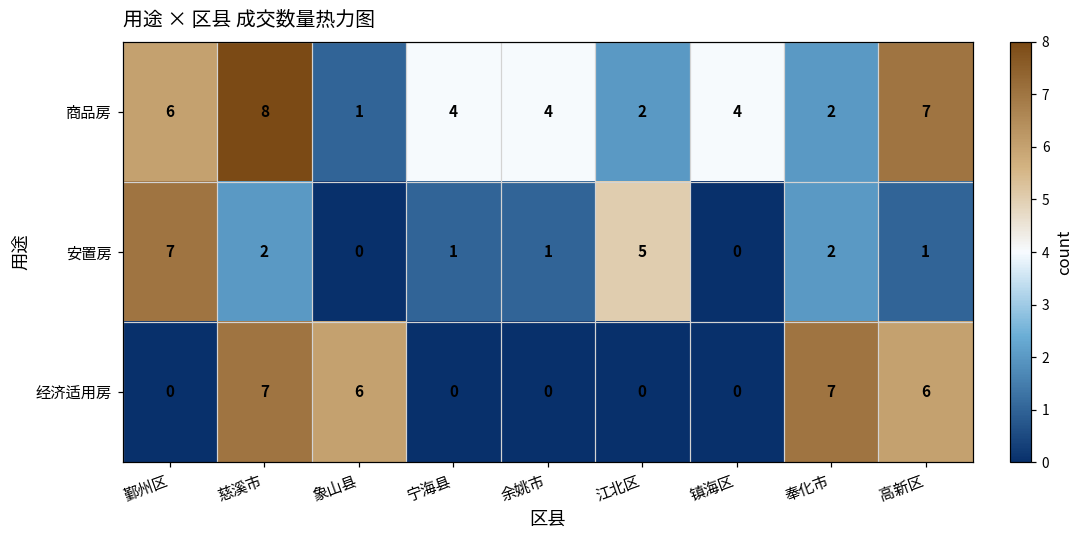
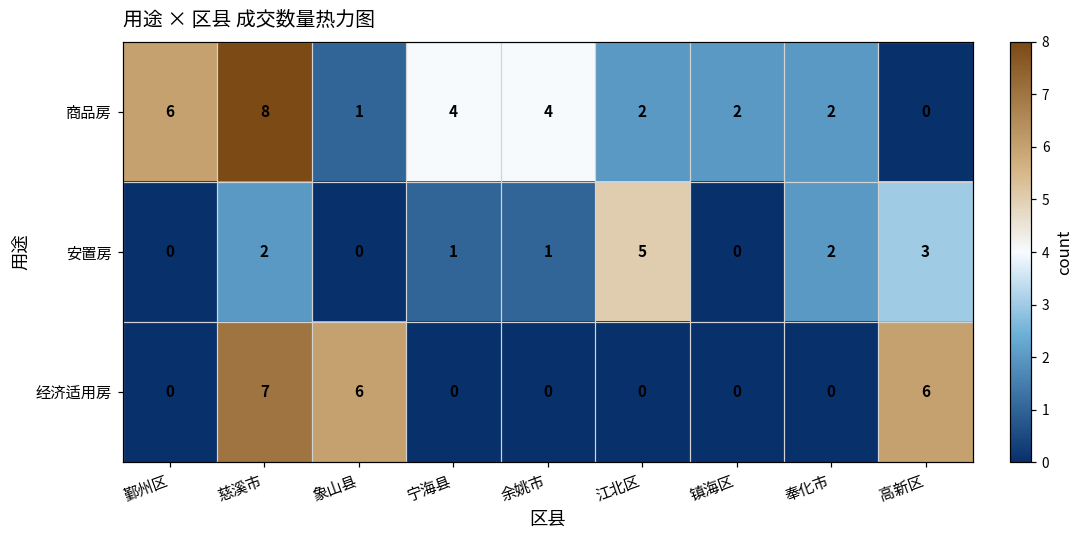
商品房, 镇海区: 4 -> 2
商品房, 高新区: 7 -> 0
安置房, 鄞州区: 7 -> 0
安置房, 高新区: 1 -> 3
经济适用房, 奉化市: 7 -> 0
